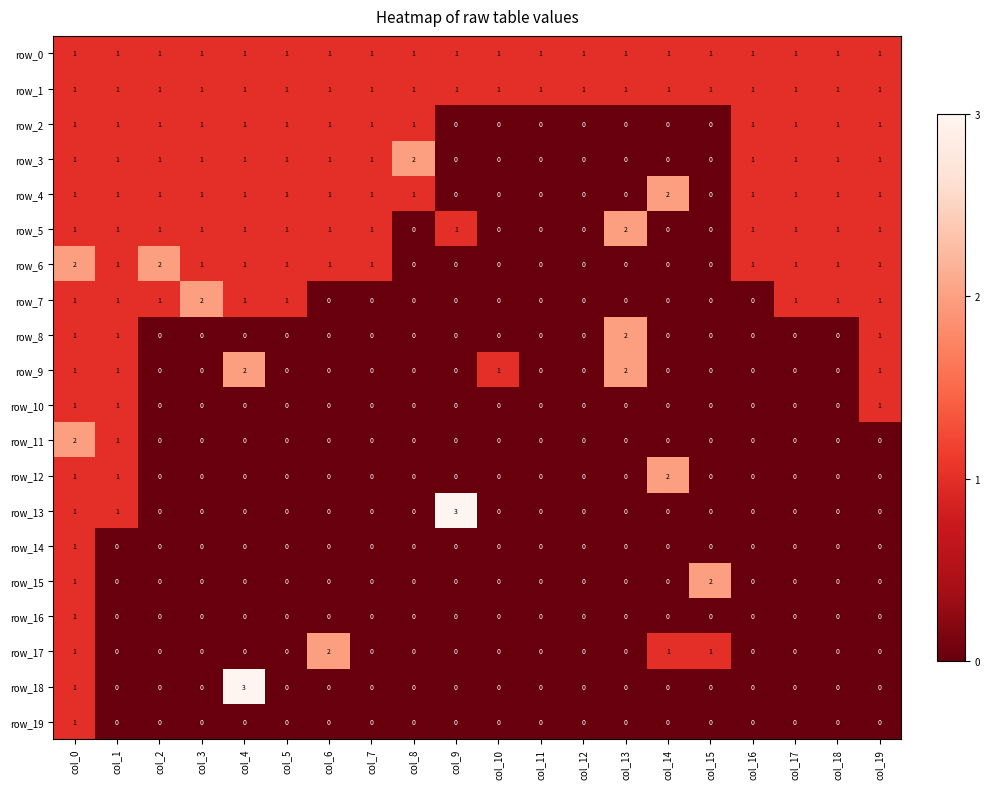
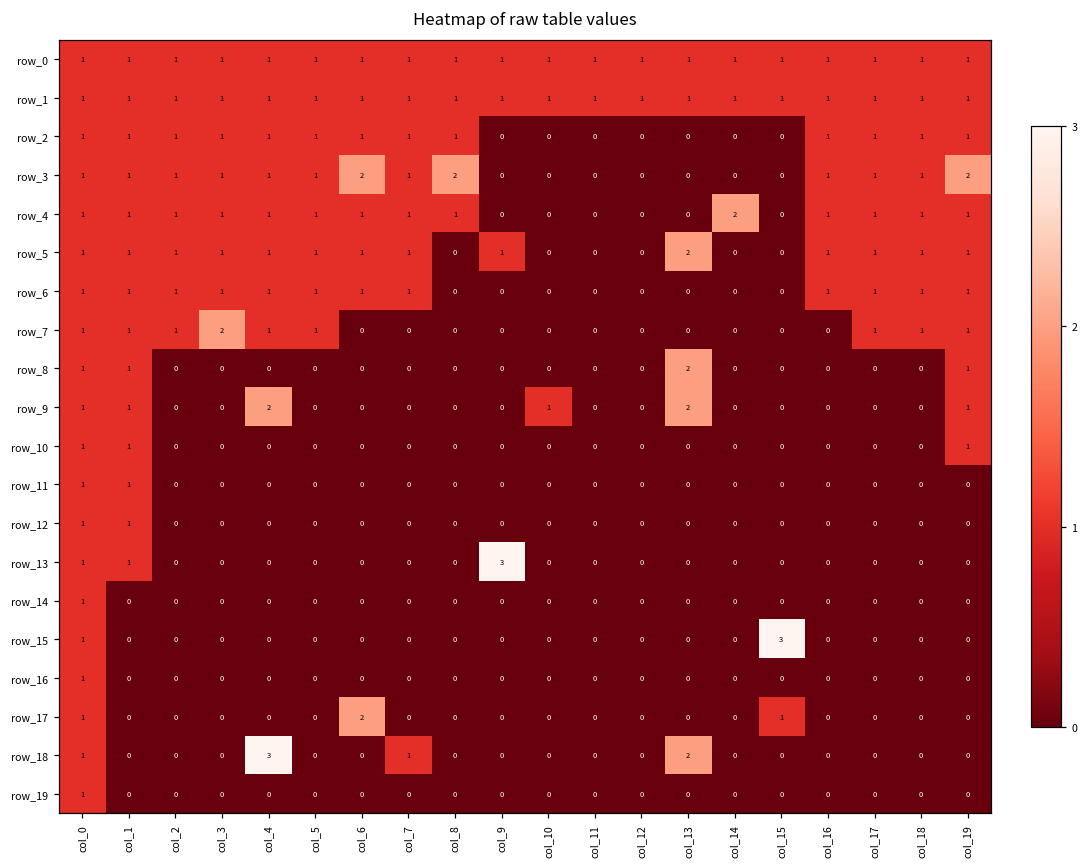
row_3, col_6: 1 -> 2
row_3, col_19: 1 -> 2
row_6, col_0: 2 -> 1
row_6, col_2: 2 -> 1
row_11, col_0: 2 -> 1
row_12, col_14: 2 -> 0
row_15, col_15: 2 -> 3
row_17, col_14: 1 -> 0
row_18, col_7: 0 -> 1
row_18, col_13: 0 -> 2
